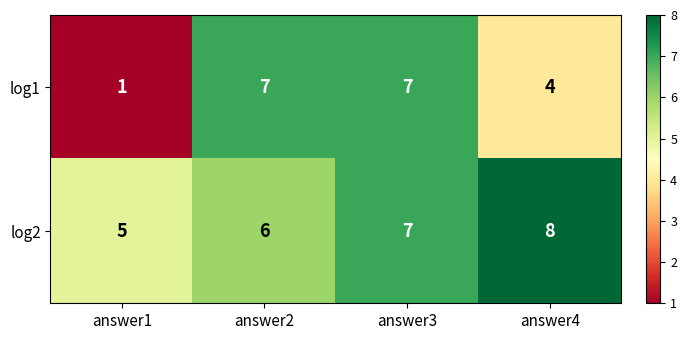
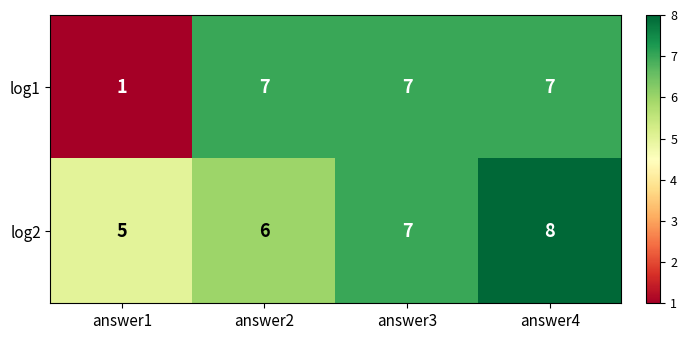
log1, answer4: 4 -> 7
